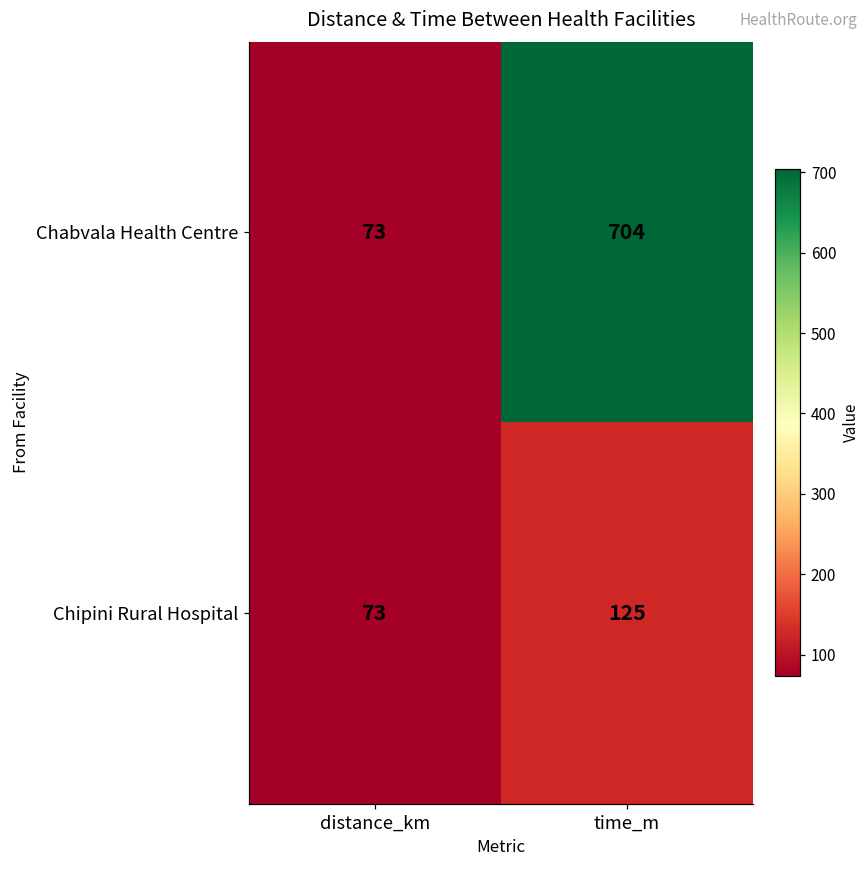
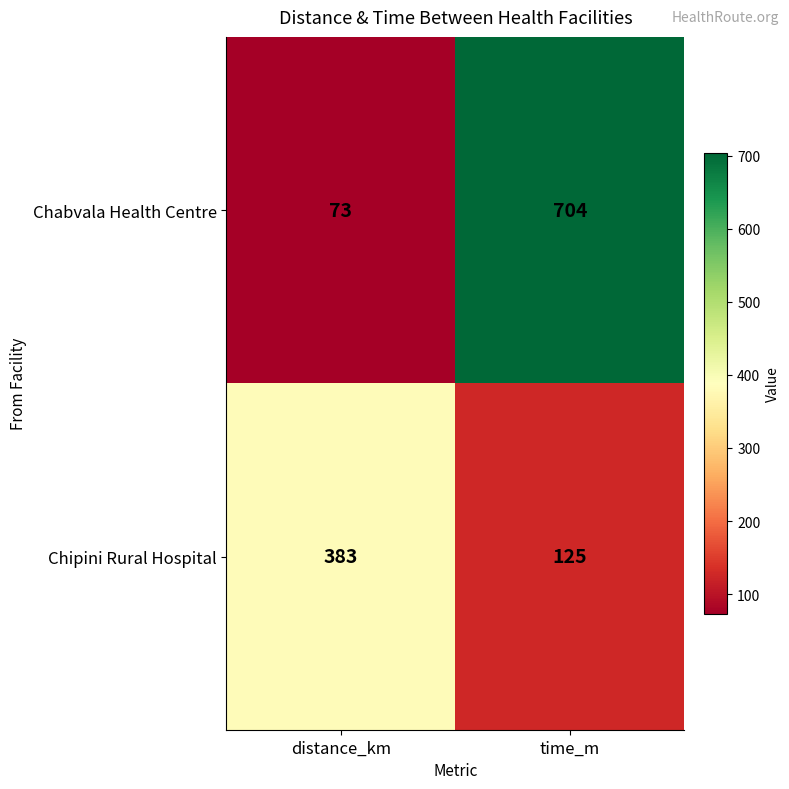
Chipini Rural Hospital, distance_km: 73 -> 383
